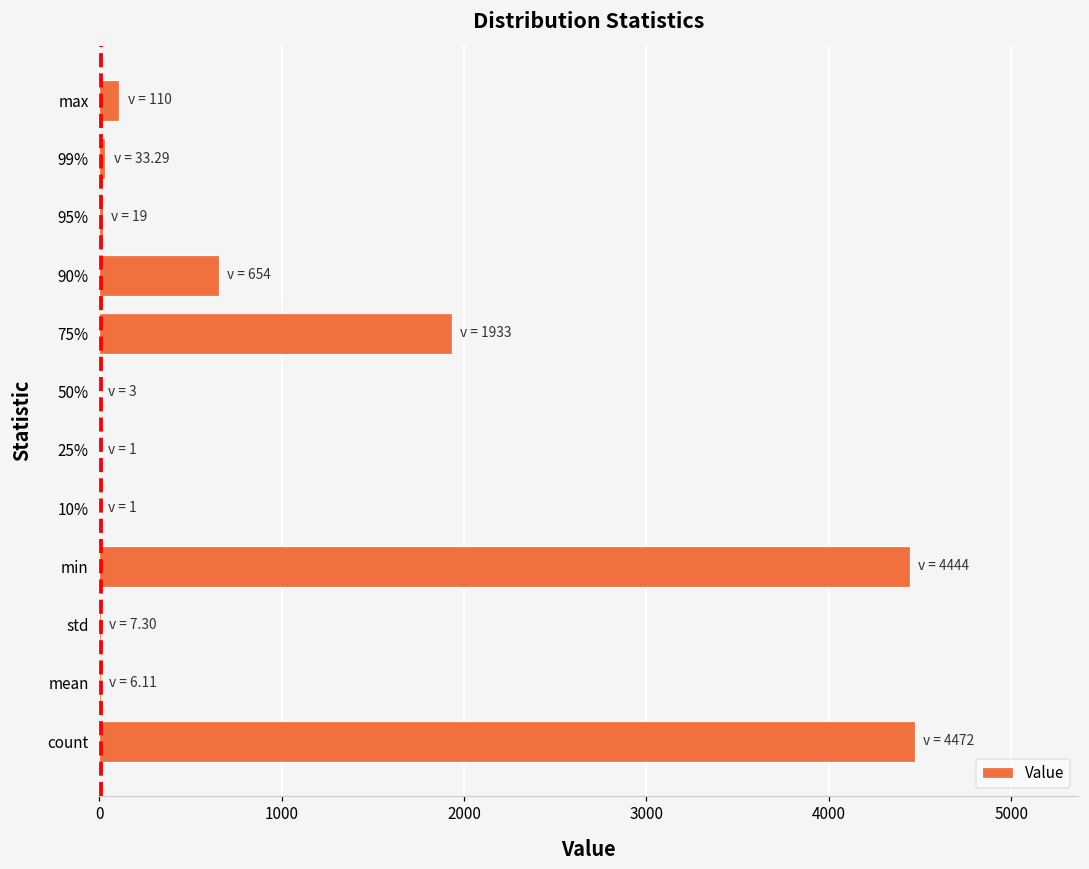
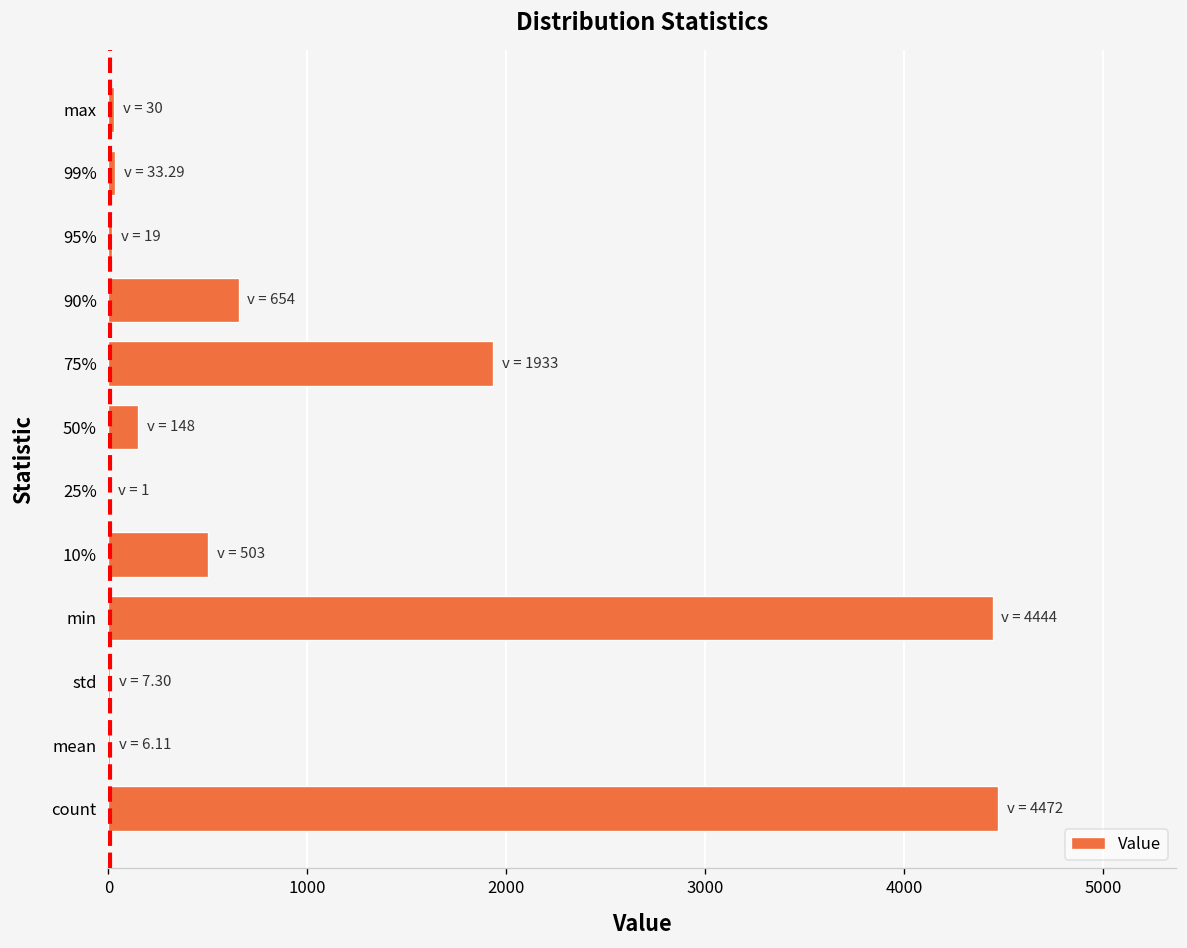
max: 110 -> 30
50%: 3 -> 148
10%: 1 -> 503
